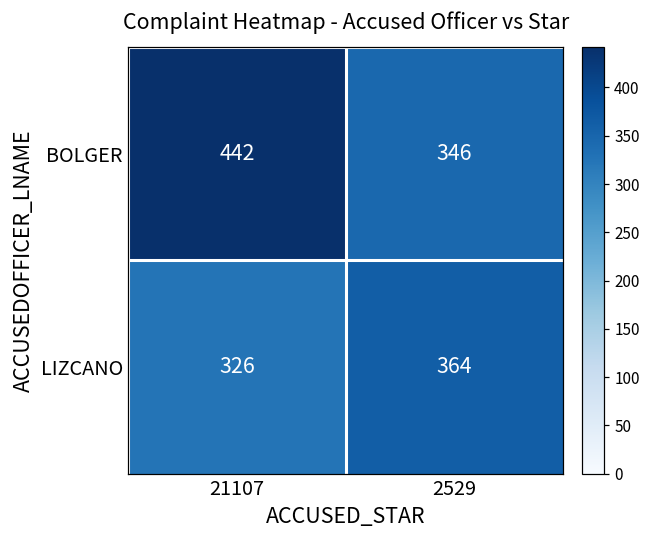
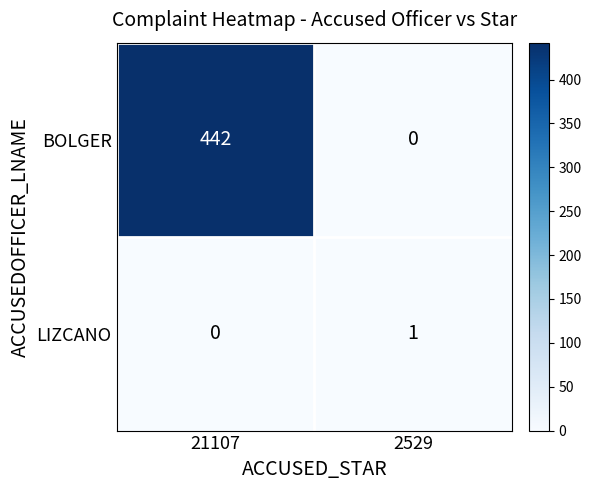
BOLGER, 2529: 346 -> 0
LIZCANO, 21107: 326 -> 0
LIZCANO, 2529: 364 -> 1
